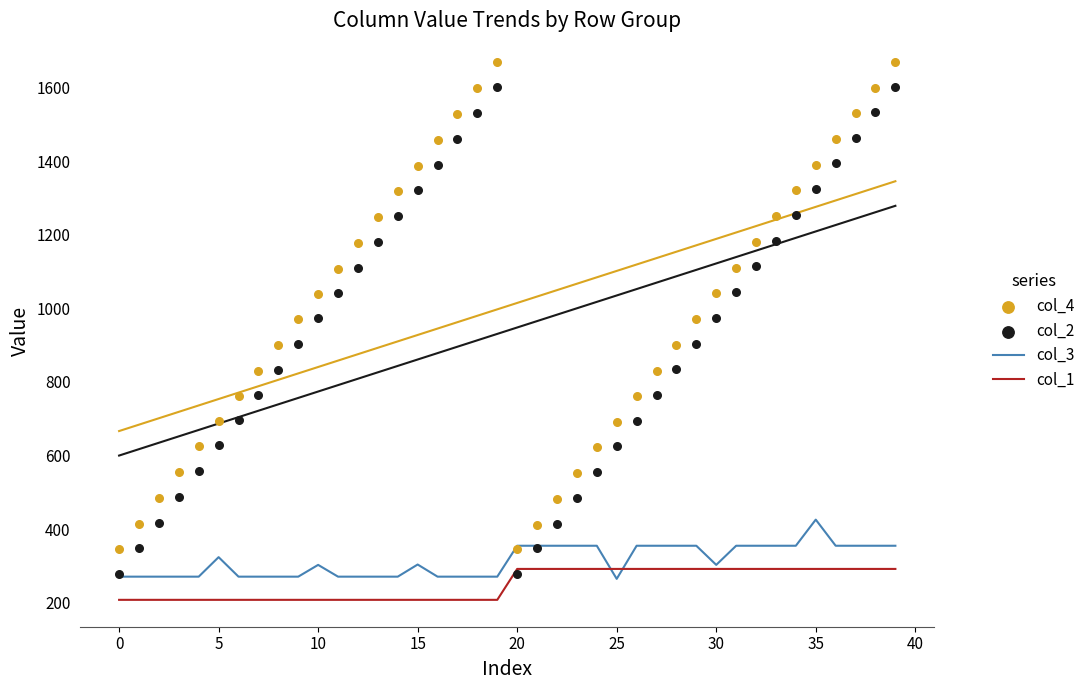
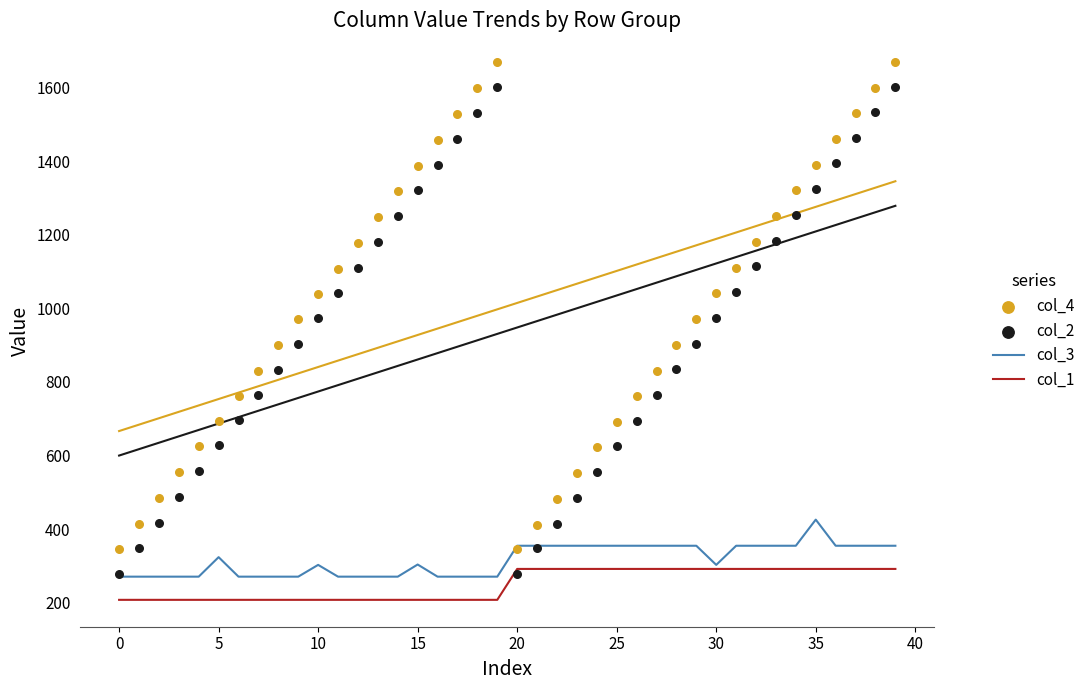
col_3, 25: 270 -> 360
